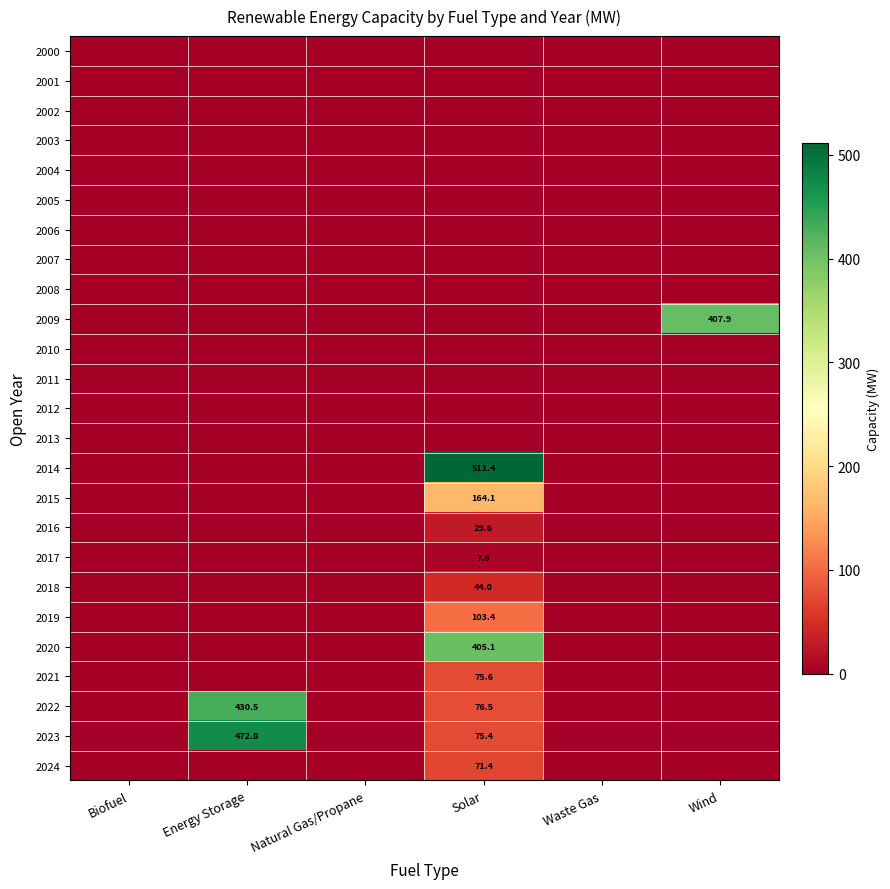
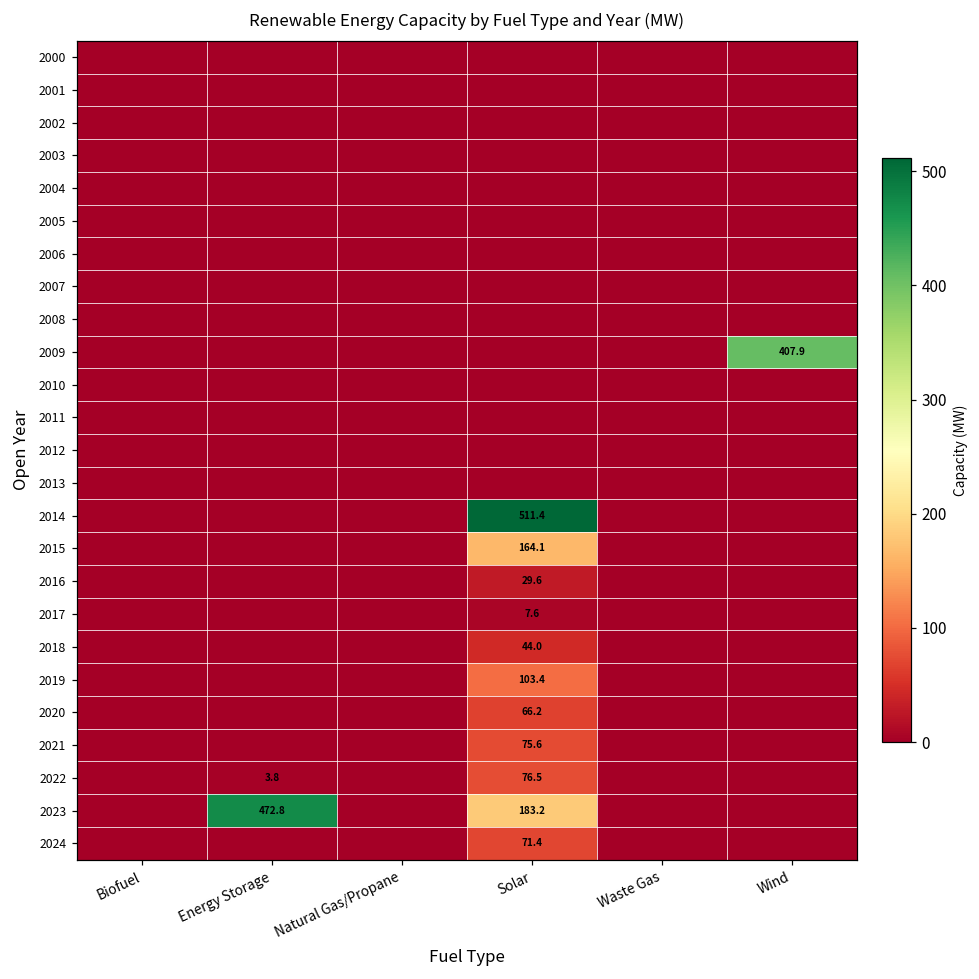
2020, Solar: 405.1 -> 66.2
2022, Energy Storage: 430.5 -> 3.8
2023, Solar: 75.4 -> 183.2
